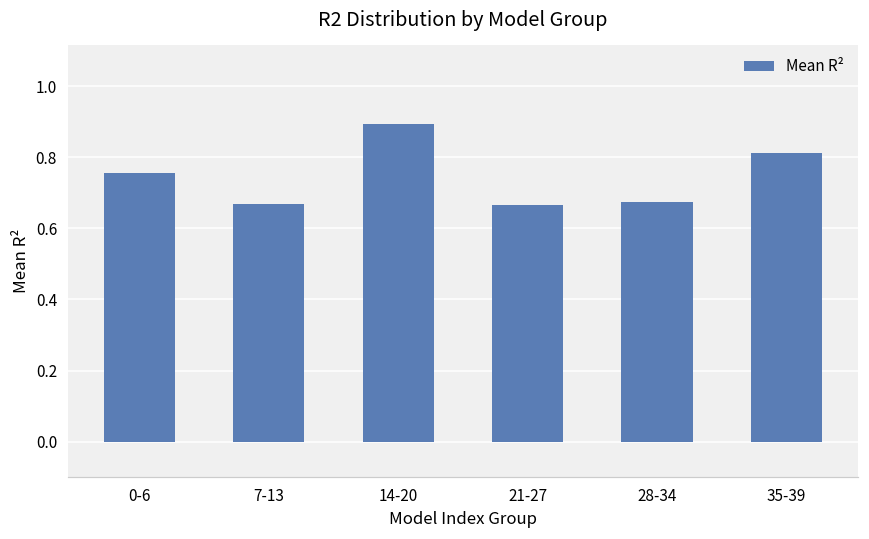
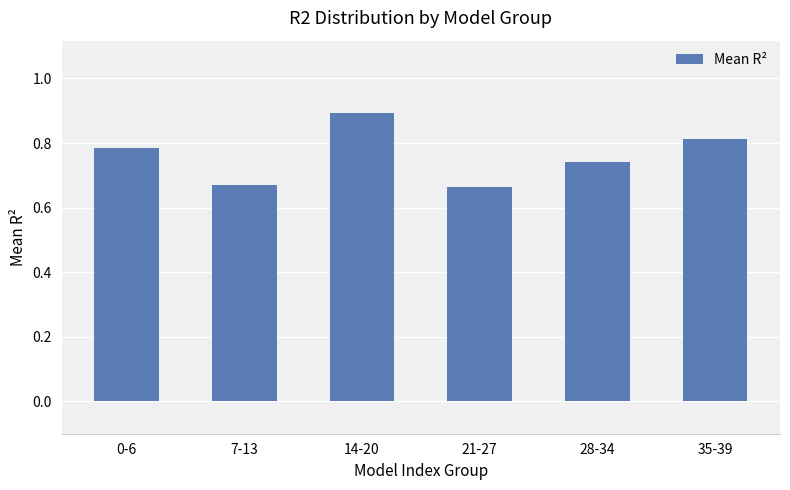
0-6: 0.76 -> 0.78
28-34: 0.67 -> 0.74
